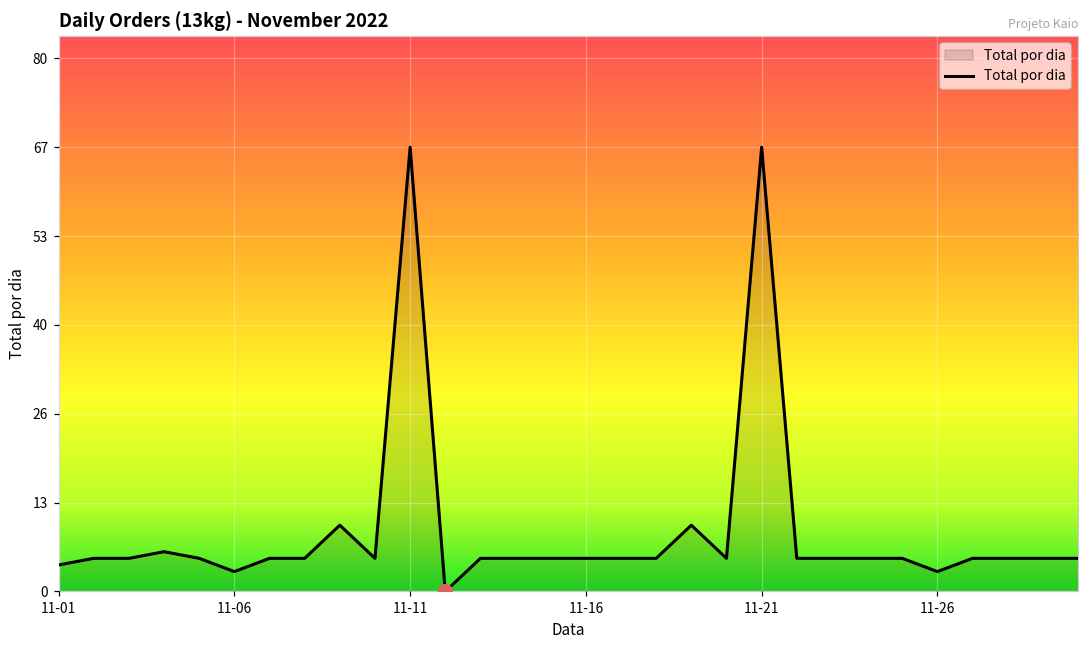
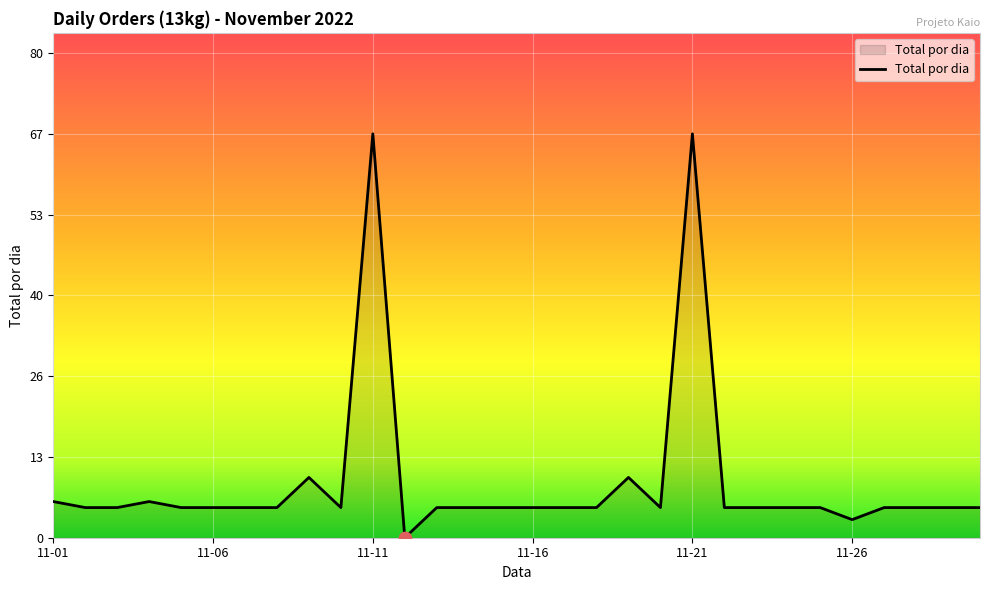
Total por dia, 11-01: 4 -> 6
Total por dia, 11-06: 3 -> 5
